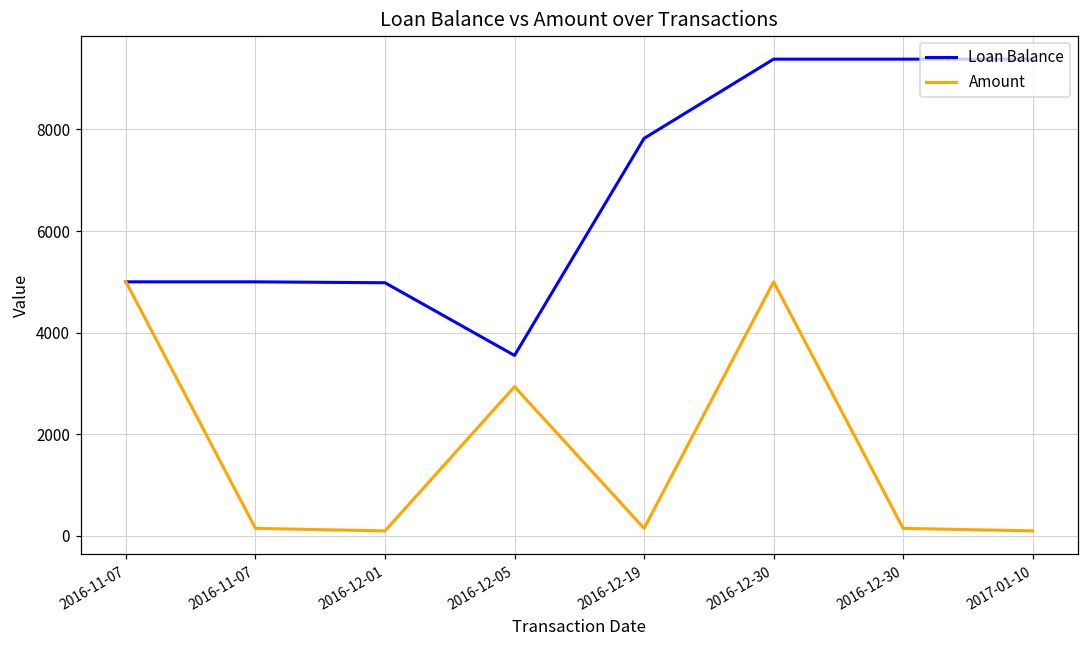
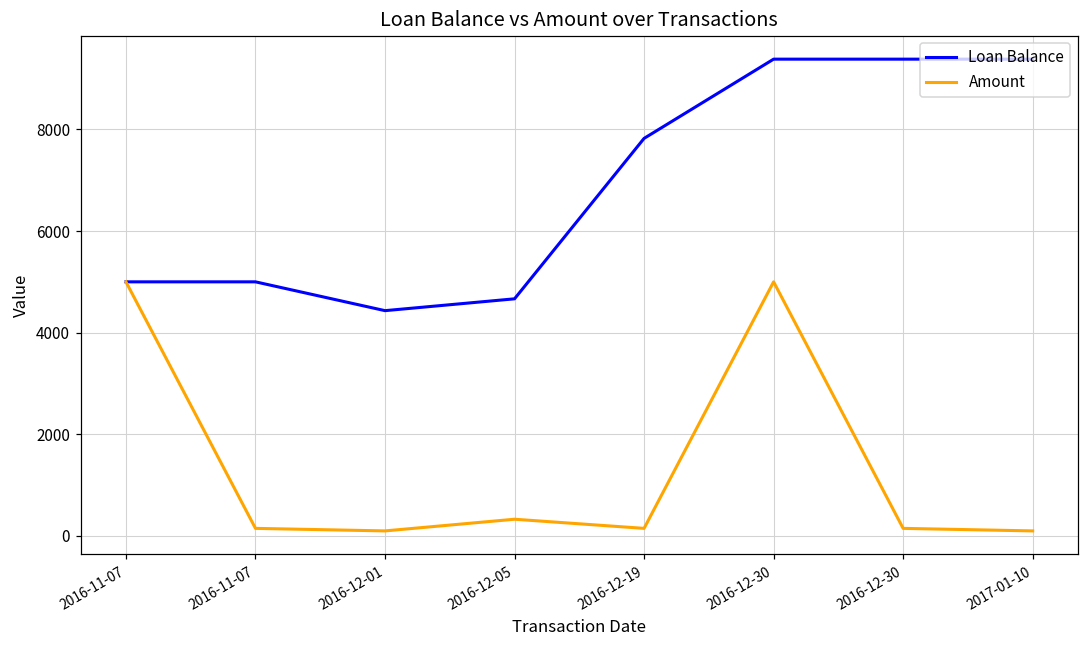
Loan Balance, 2016-12-01: 5000 -> 4400
Loan Balance, 2016-12-05: 3600 -> 4700
Amount, 2016-12-05: 2900 -> 300
